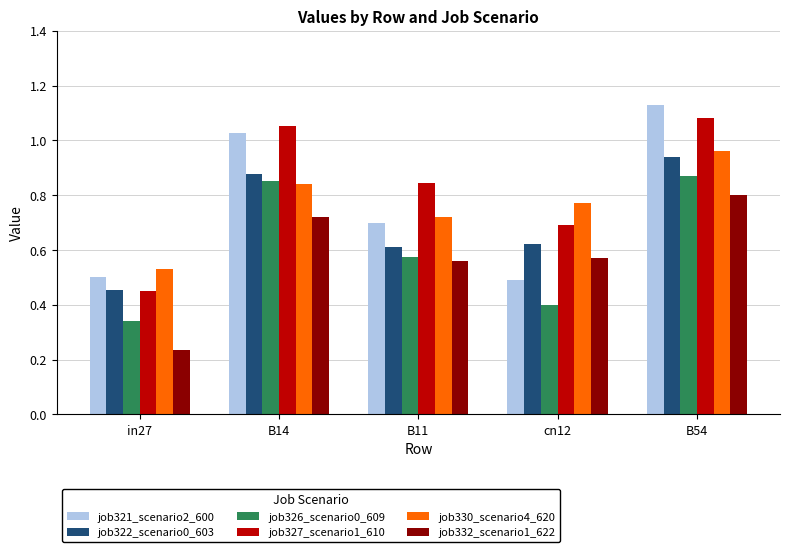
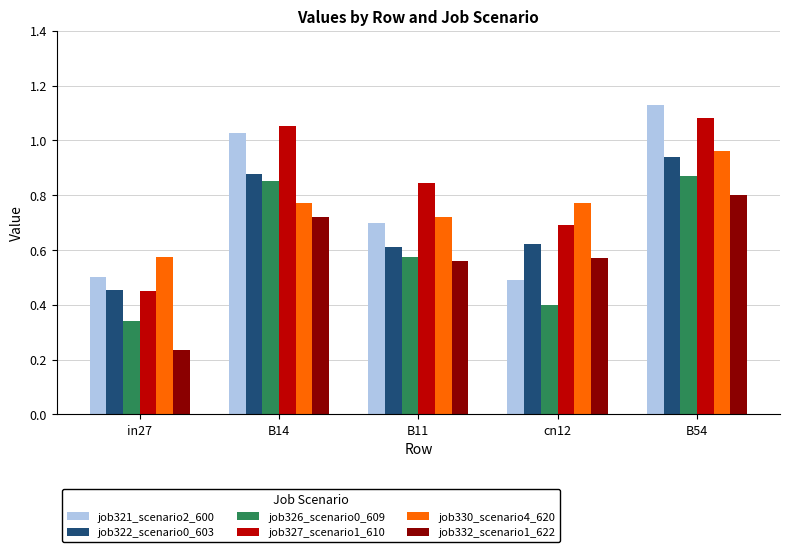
job330_scenario4_620, in27: 0.53 -> 0.57
job330_scenario4_620, B14: 0.84 -> 0.77
